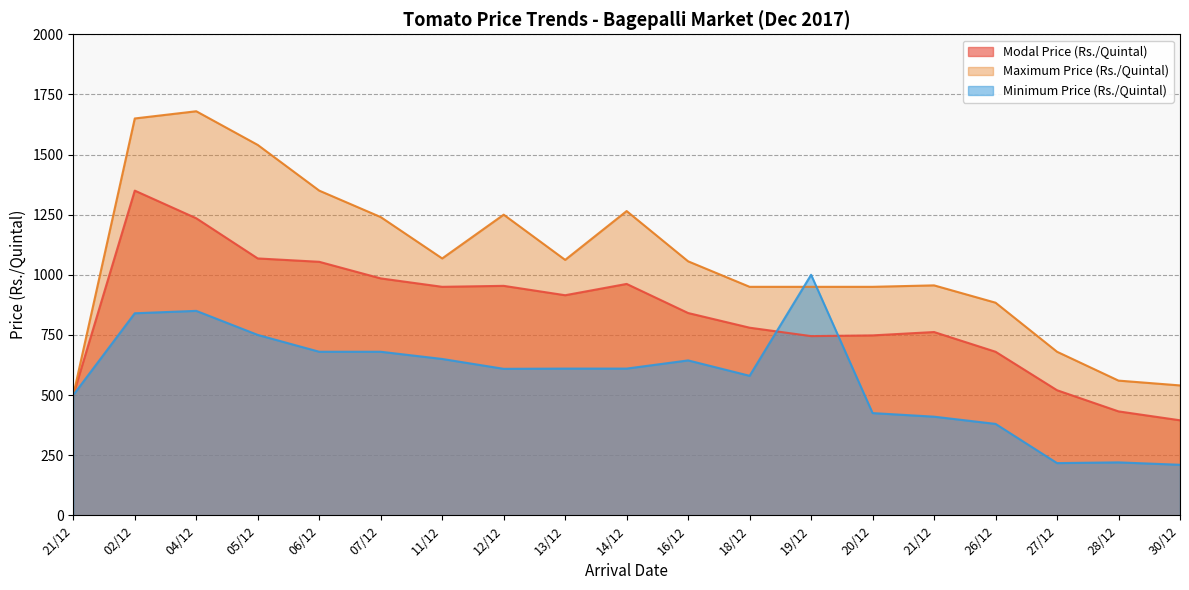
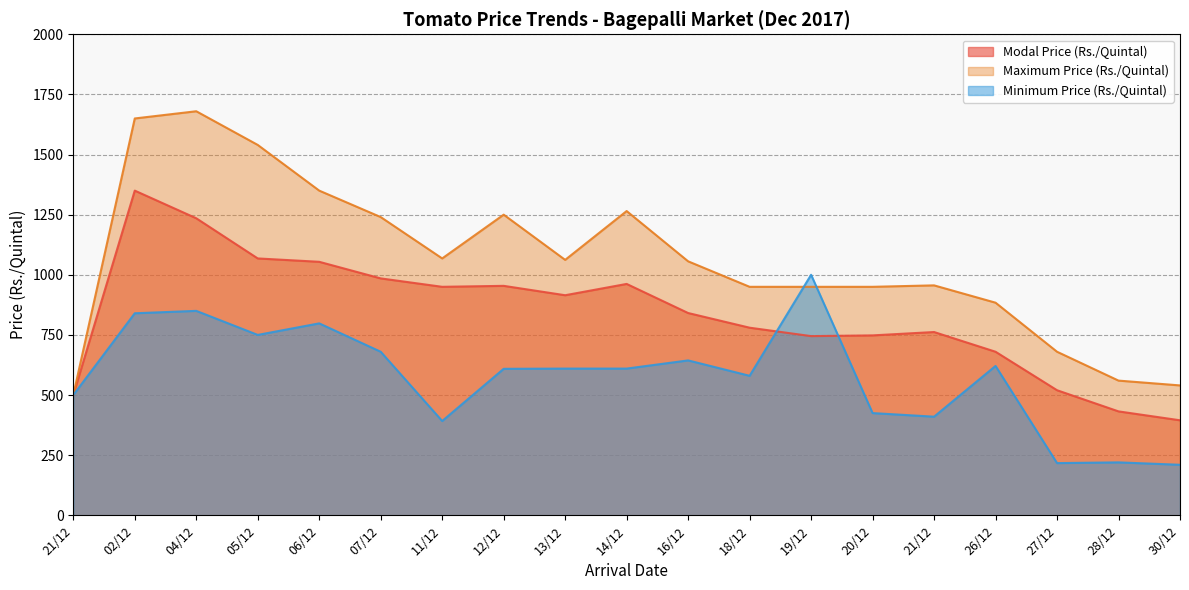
Minimum Price (Rs./Quintal), 06/12: 680 -> 800
Minimum Price (Rs./Quintal), 11/12: 650 -> 390
Minimum Price (Rs./Quintal), 26/12: 380 -> 620
